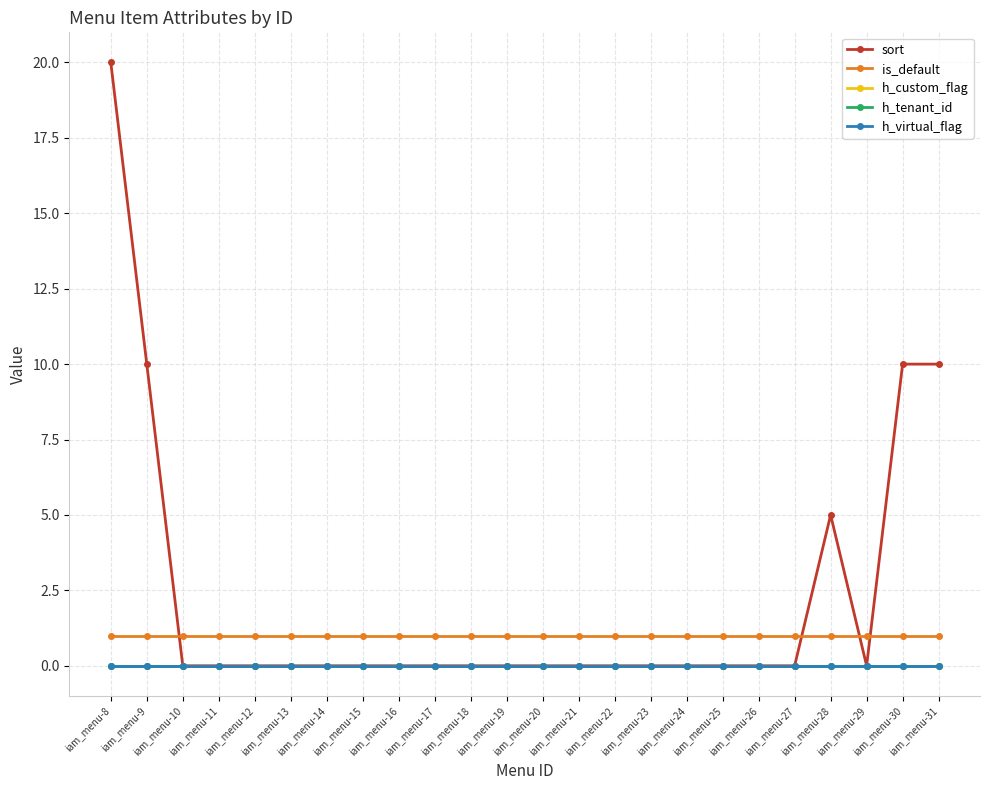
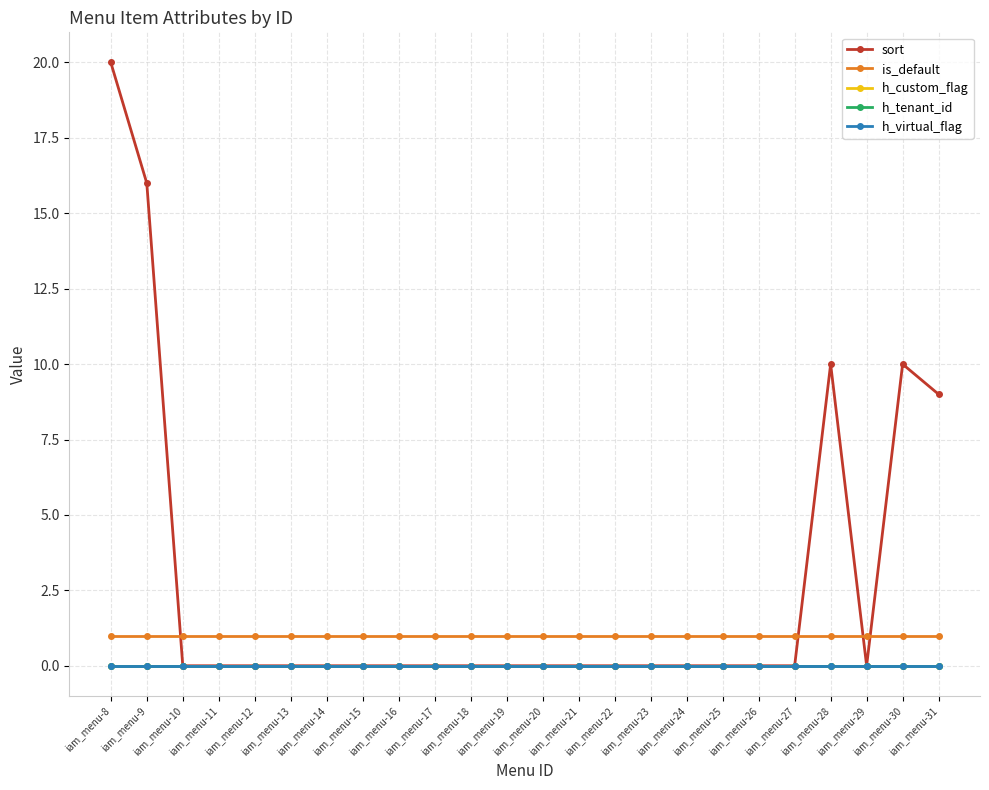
sort, iam_menu-9: 10 -> 16
sort, iam_menu-28: 5 -> 10
sort, iam_menu-31: 10 -> 9
